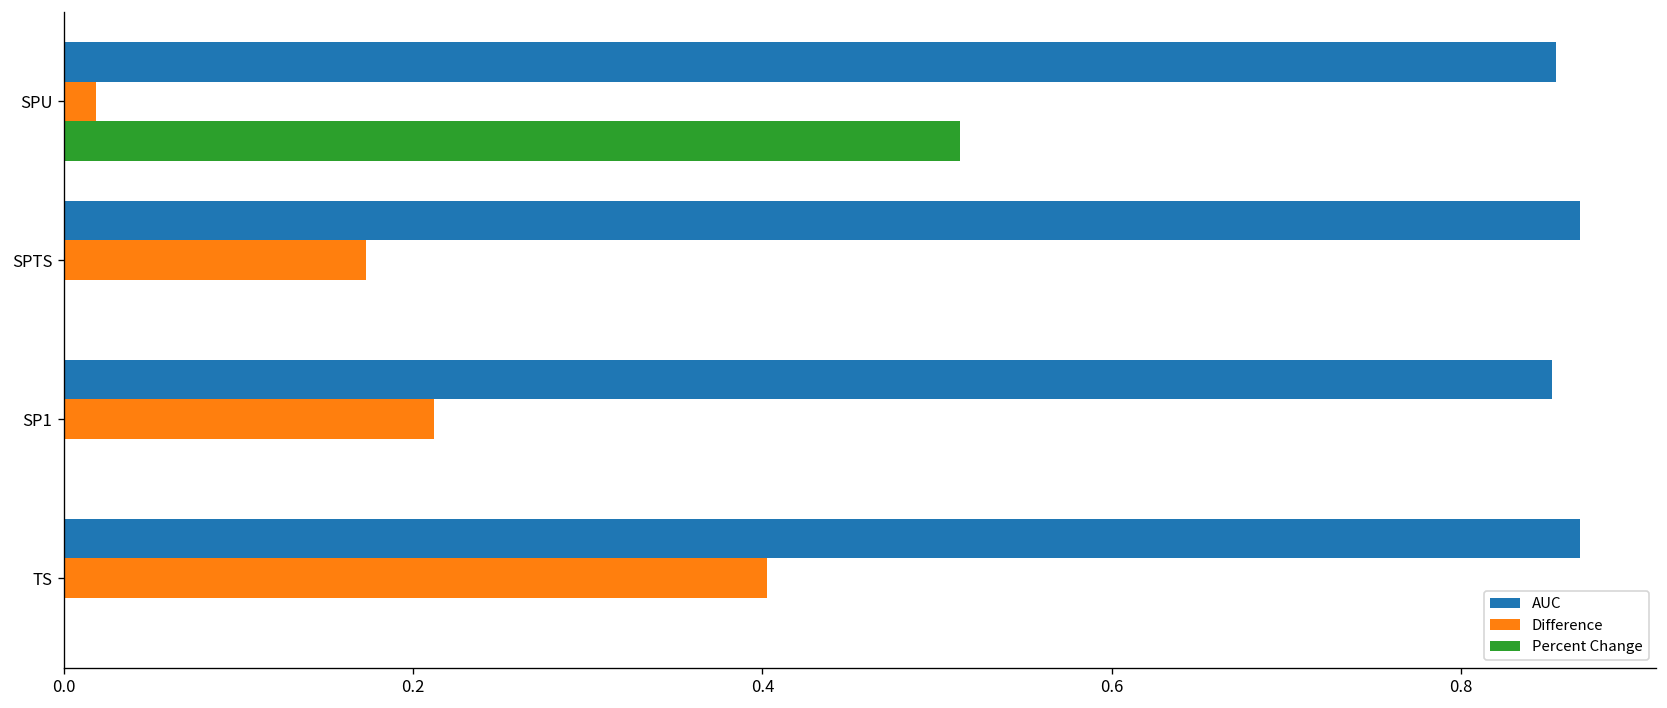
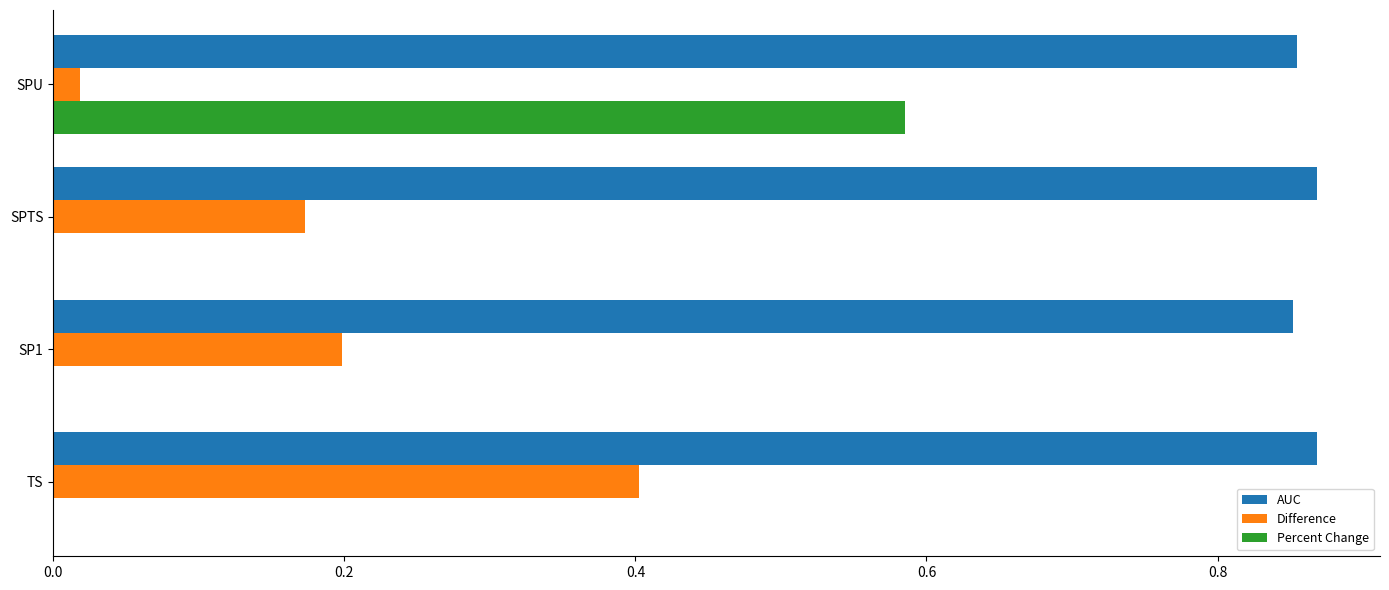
Percent Change, SPU: 0.513 -> 0.585
Difference, SP1: 0.212 -> 0.198
